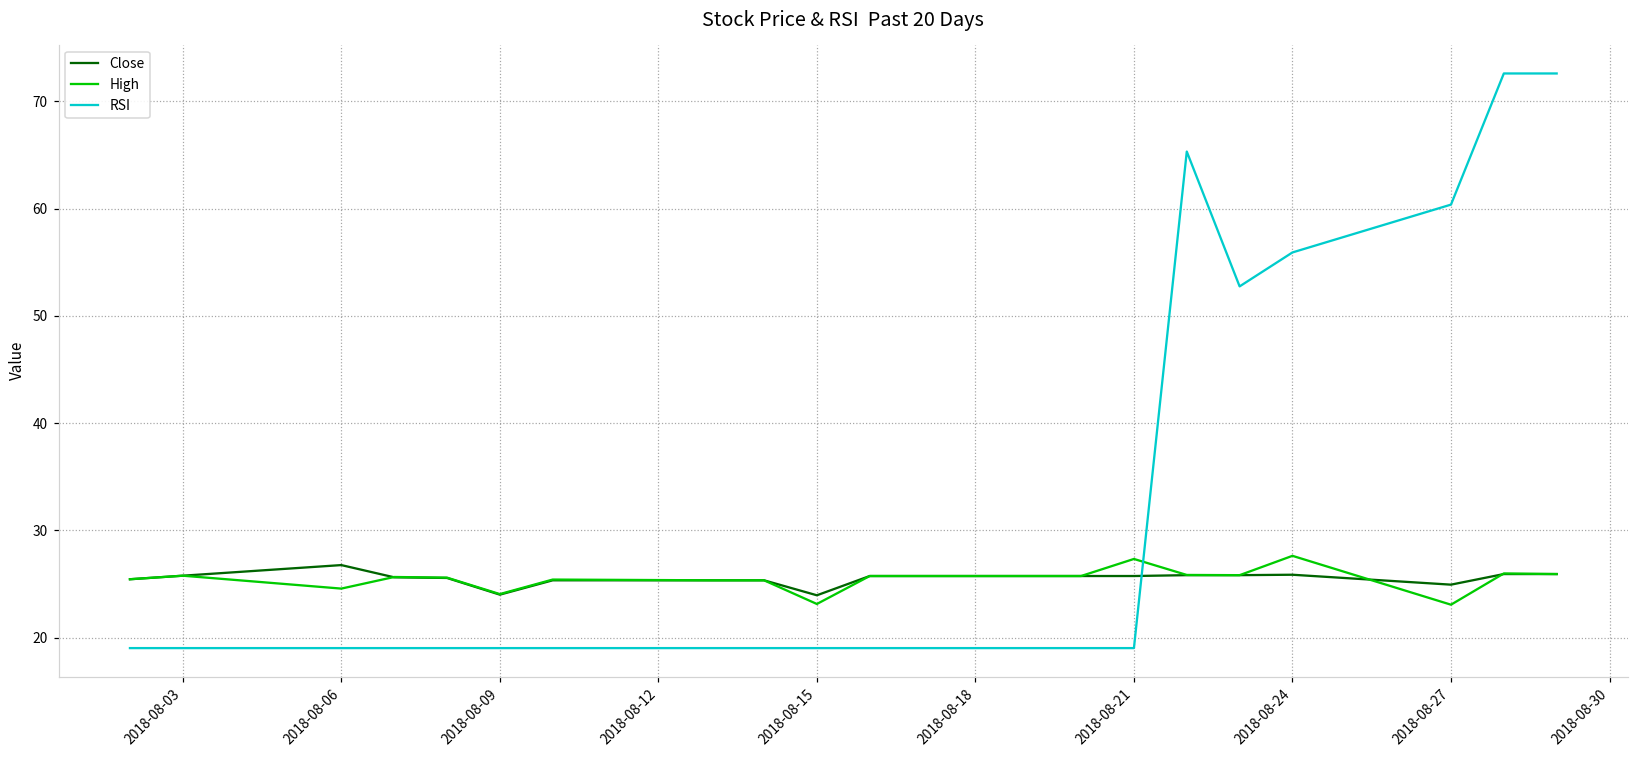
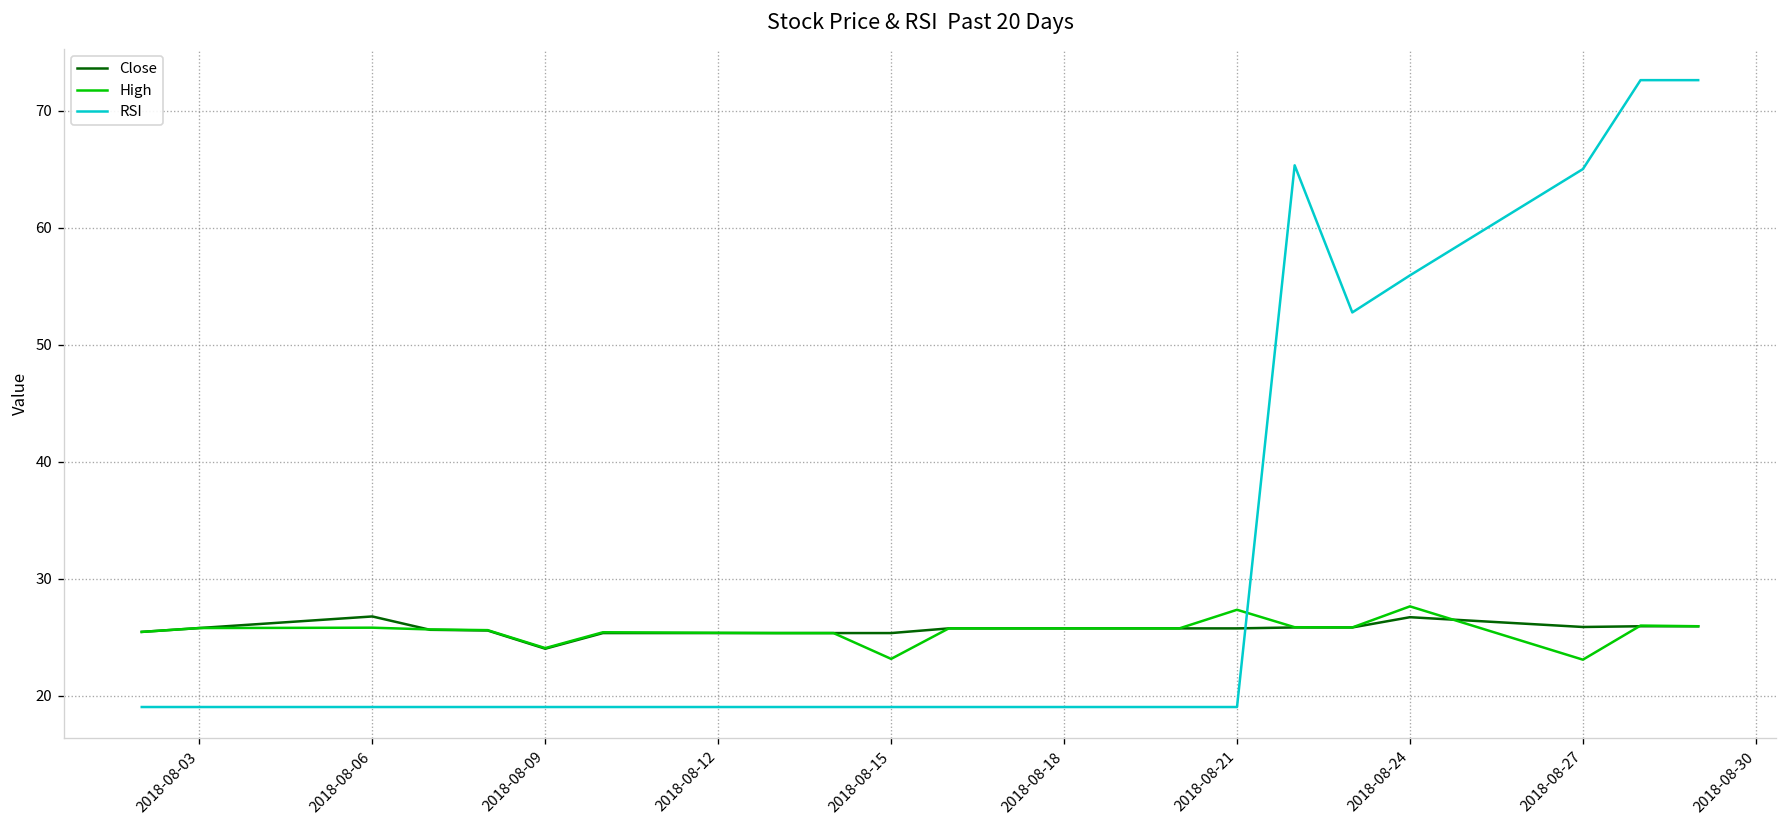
High, 2018-08-06: 25 -> 26
Close, 2018-08-15: 24 -> 25
Close, 2018-08-24: 26 -> 27
Close, 2018-08-27: 25 -> 26
RSI, 2018-08-27: 60 -> 65
